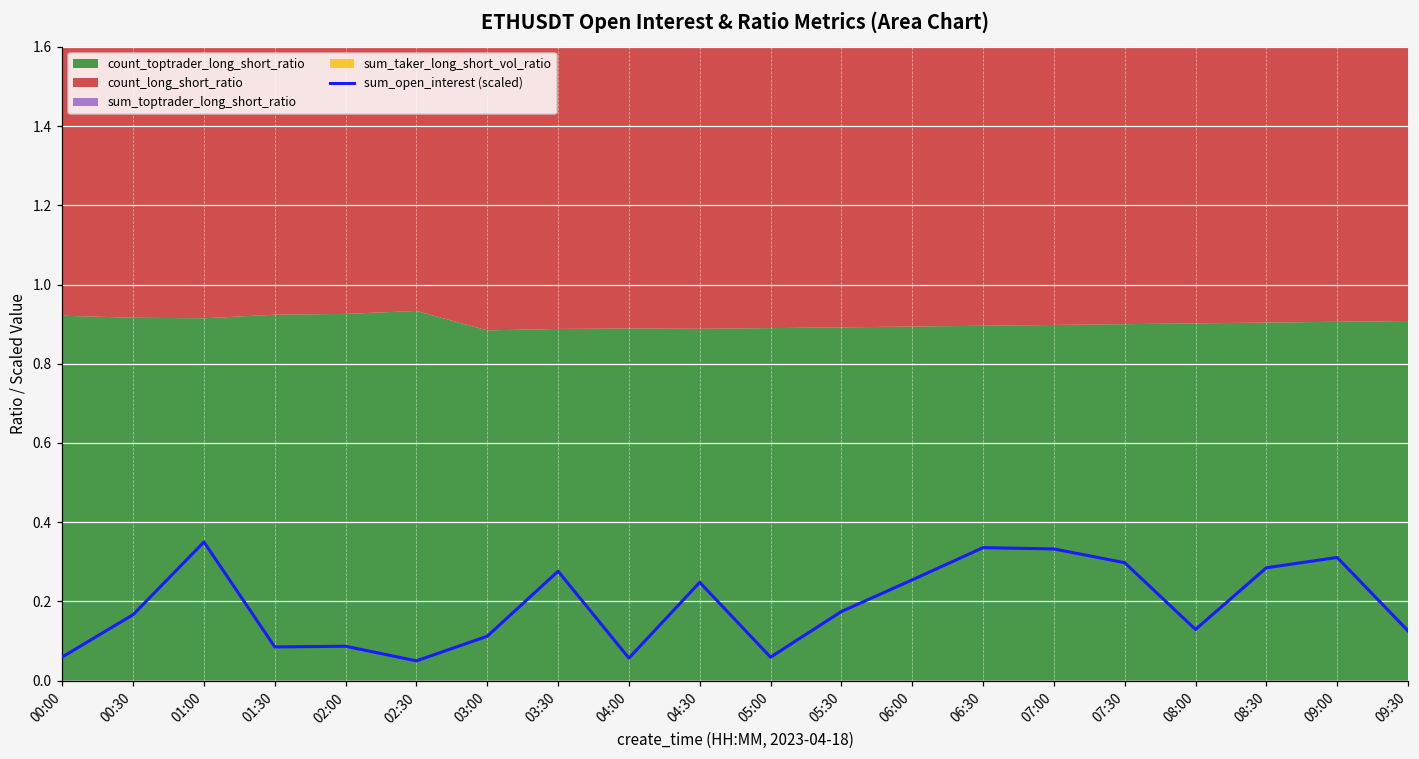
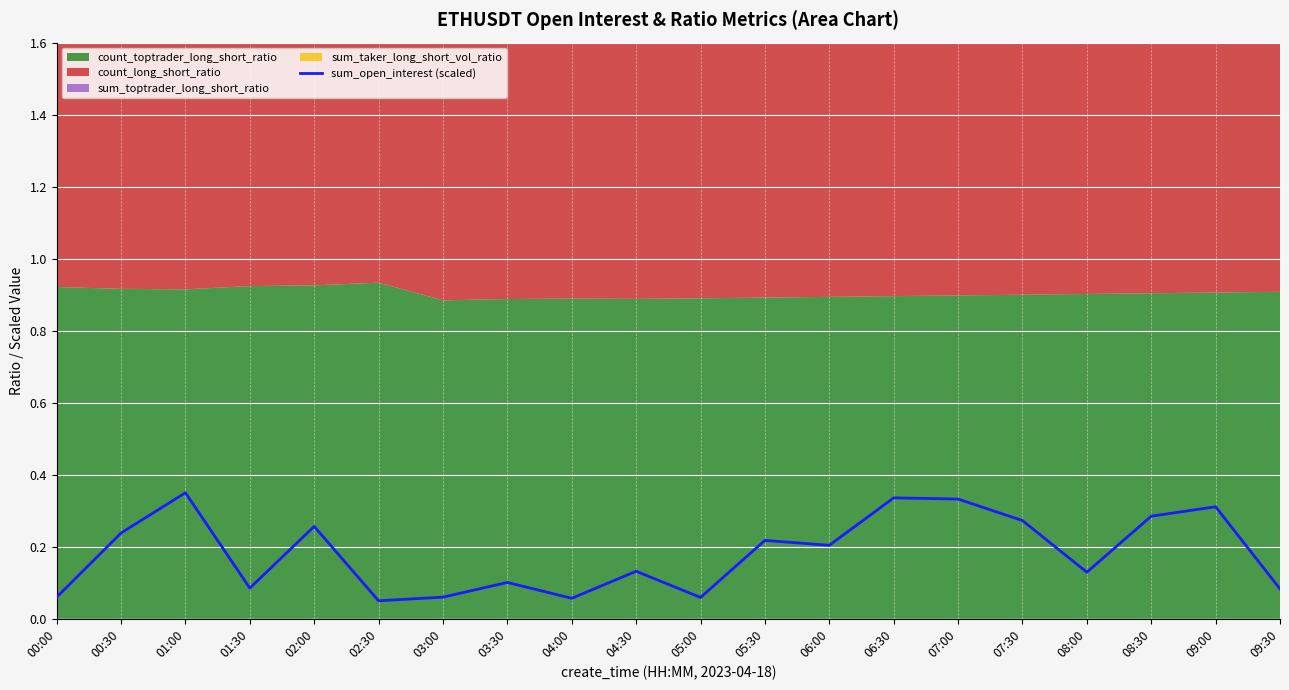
sum_open_interest (scaled), 00:30: 0.17 -> 0.24
sum_open_interest (scaled), 02:00: 0.09 -> 0.26
sum_open_interest (scaled), 03:00: 0.11 -> 0.06
sum_open_interest (scaled), 03:30: 0.28 -> 0.10
sum_open_interest (scaled), 04:30: 0.25 -> 0.13
sum_open_interest (scaled), 05:30: 0.17 -> 0.22
sum_open_interest (scaled), 06:00: 0.25 -> 0.20
sum_open_interest (scaled), 07:30: 0.30 -> 0.27
sum_open_interest (scaled), 09:30: 0.13 -> 0.08
